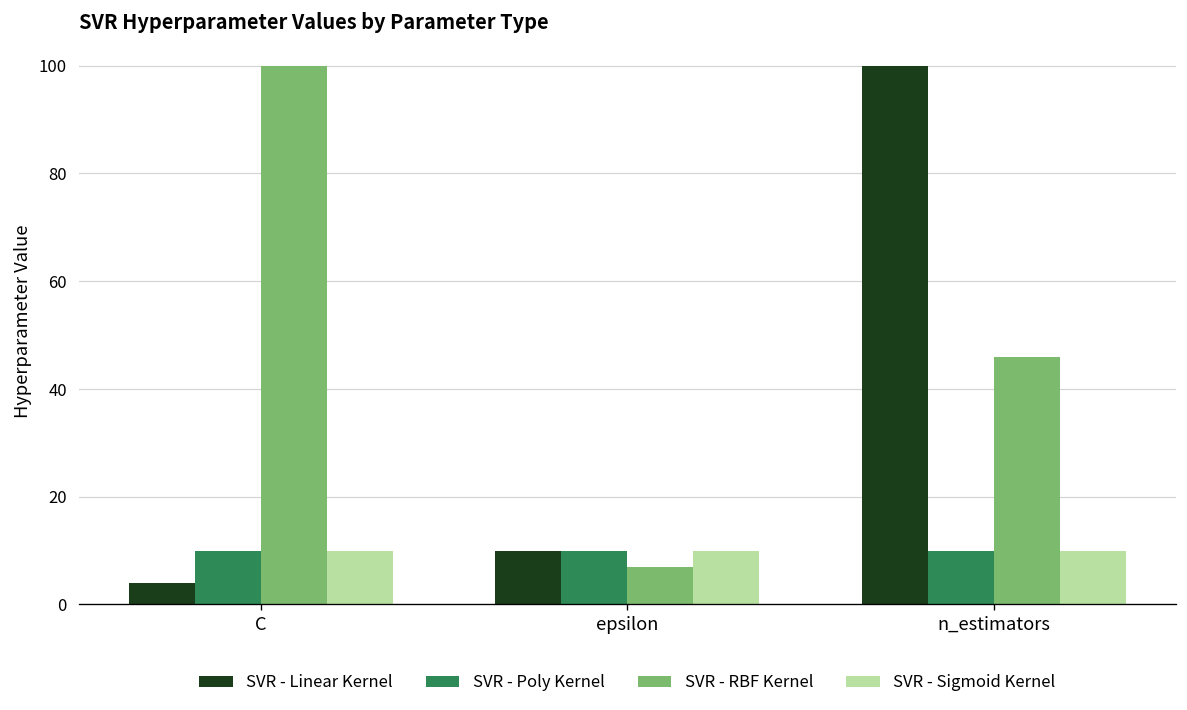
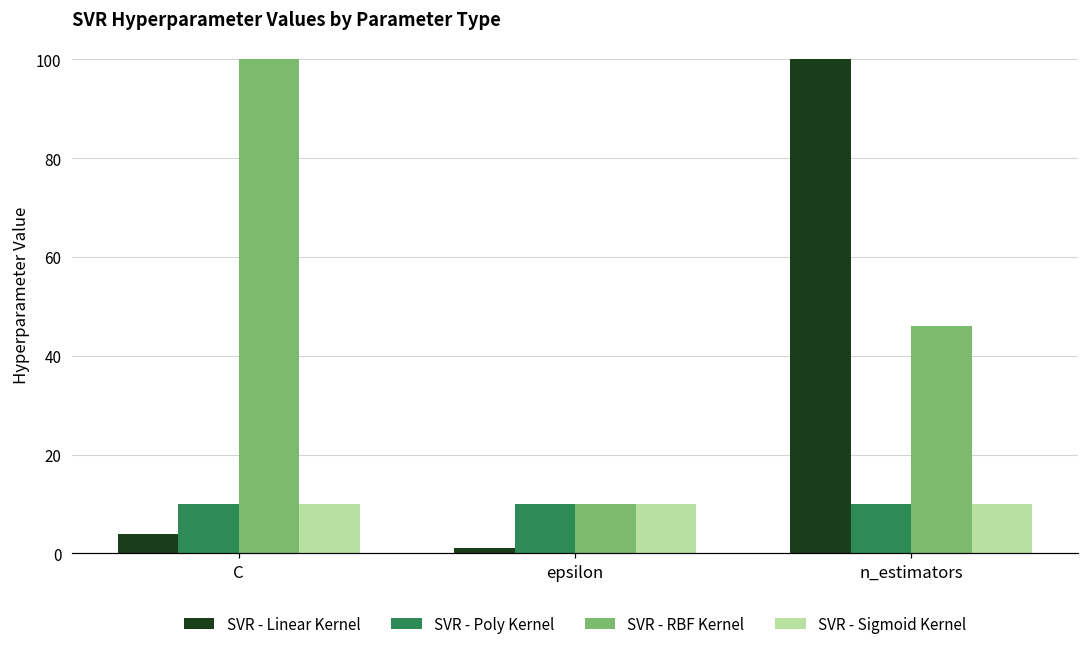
SVR - Linear Kernel, epsilon: 10 -> 1
SVR - RBF Kernel, epsilon: 7 -> 10
